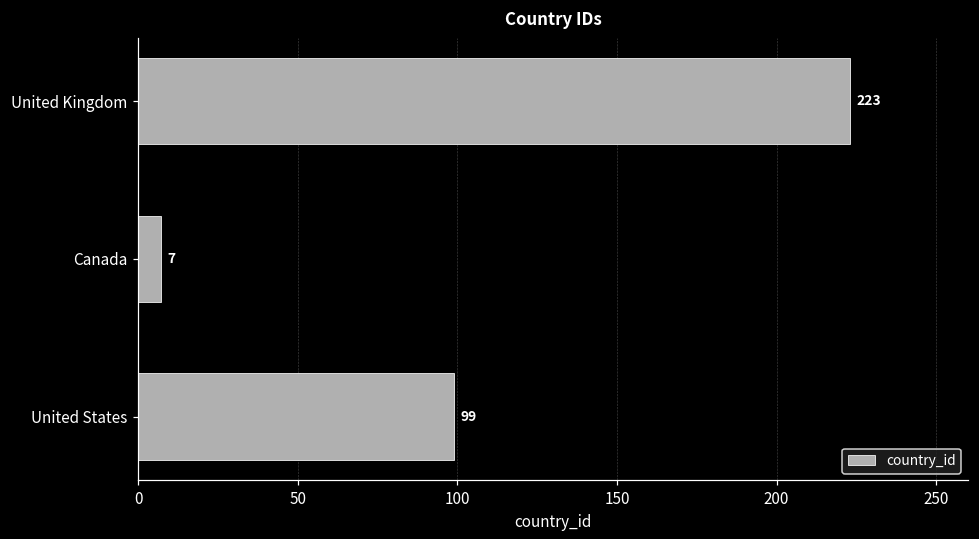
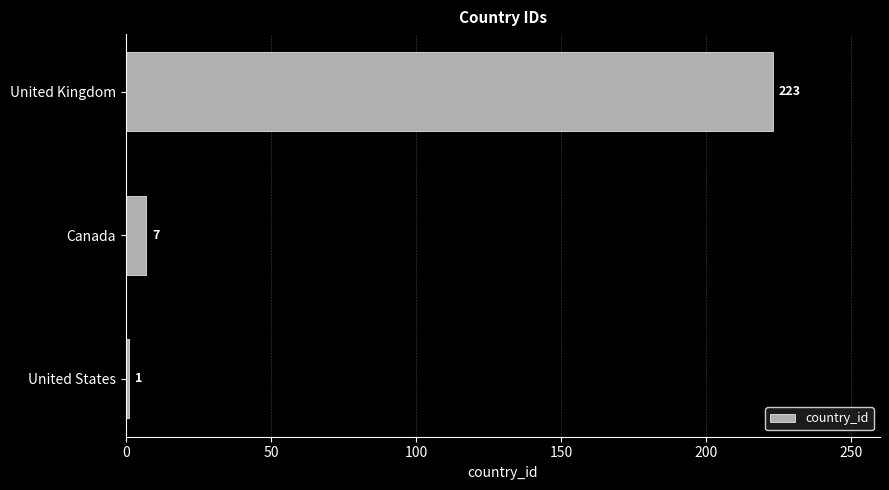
United States: 99 -> 1
